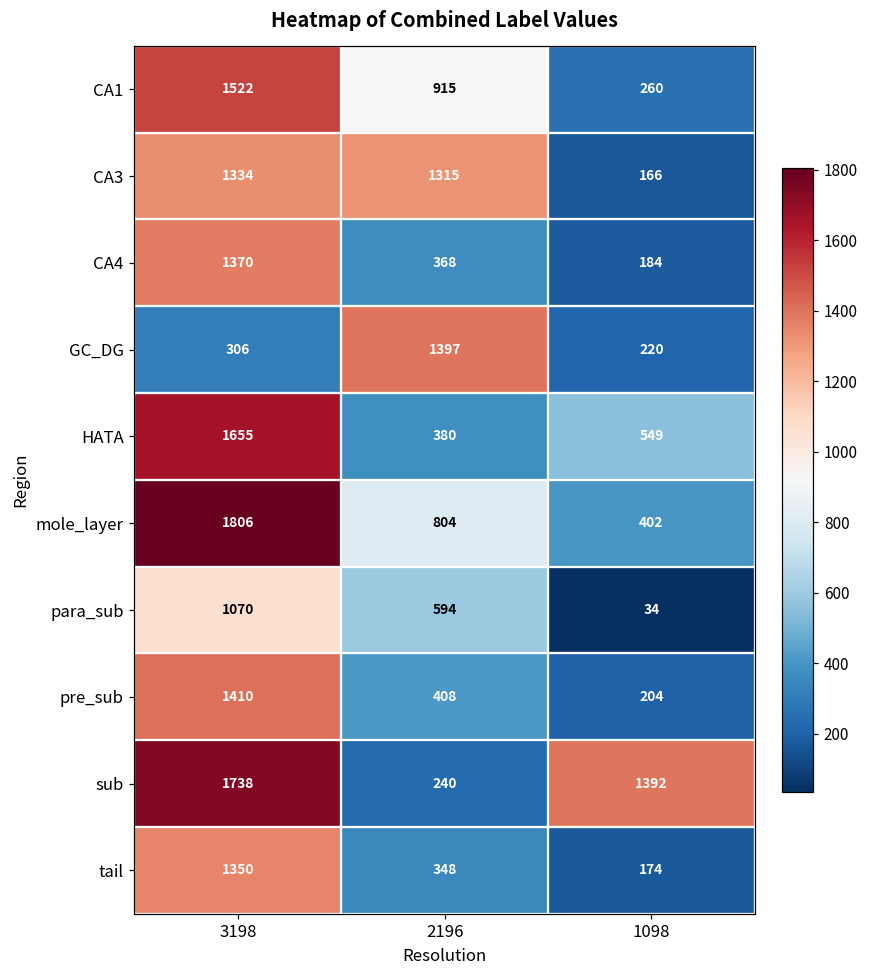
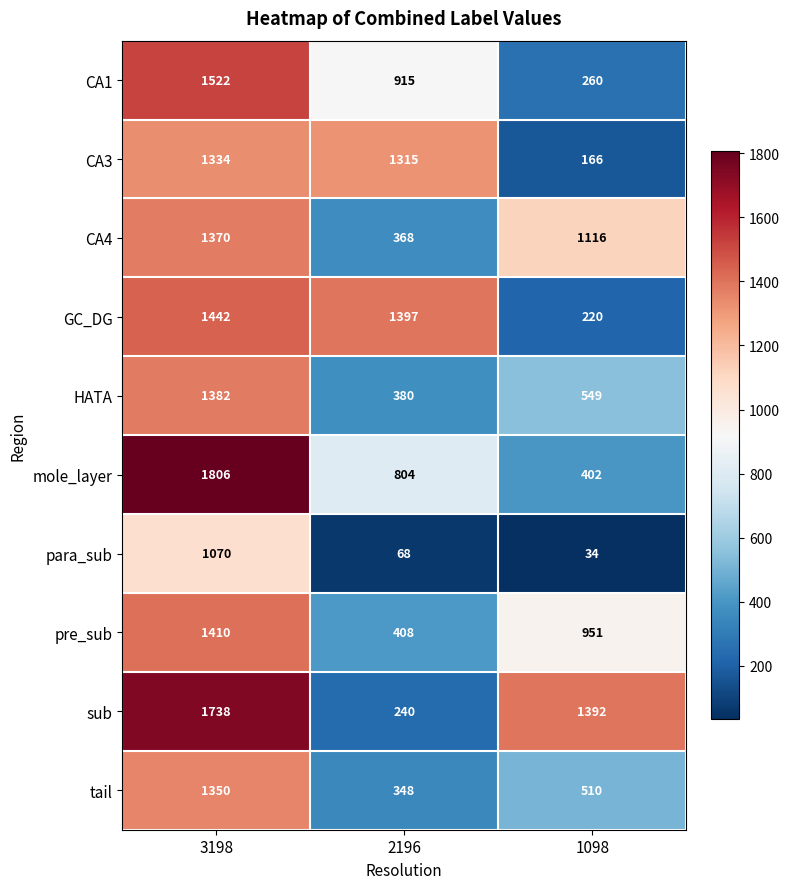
CA4, 1098: 184 -> 1116
GC_DG, 3198: 306 -> 1442
HATA, 3198: 1655 -> 1382
para_sub, 2196: 594 -> 68
pre_sub, 1098: 204 -> 951
tail, 1098: 174 -> 510
